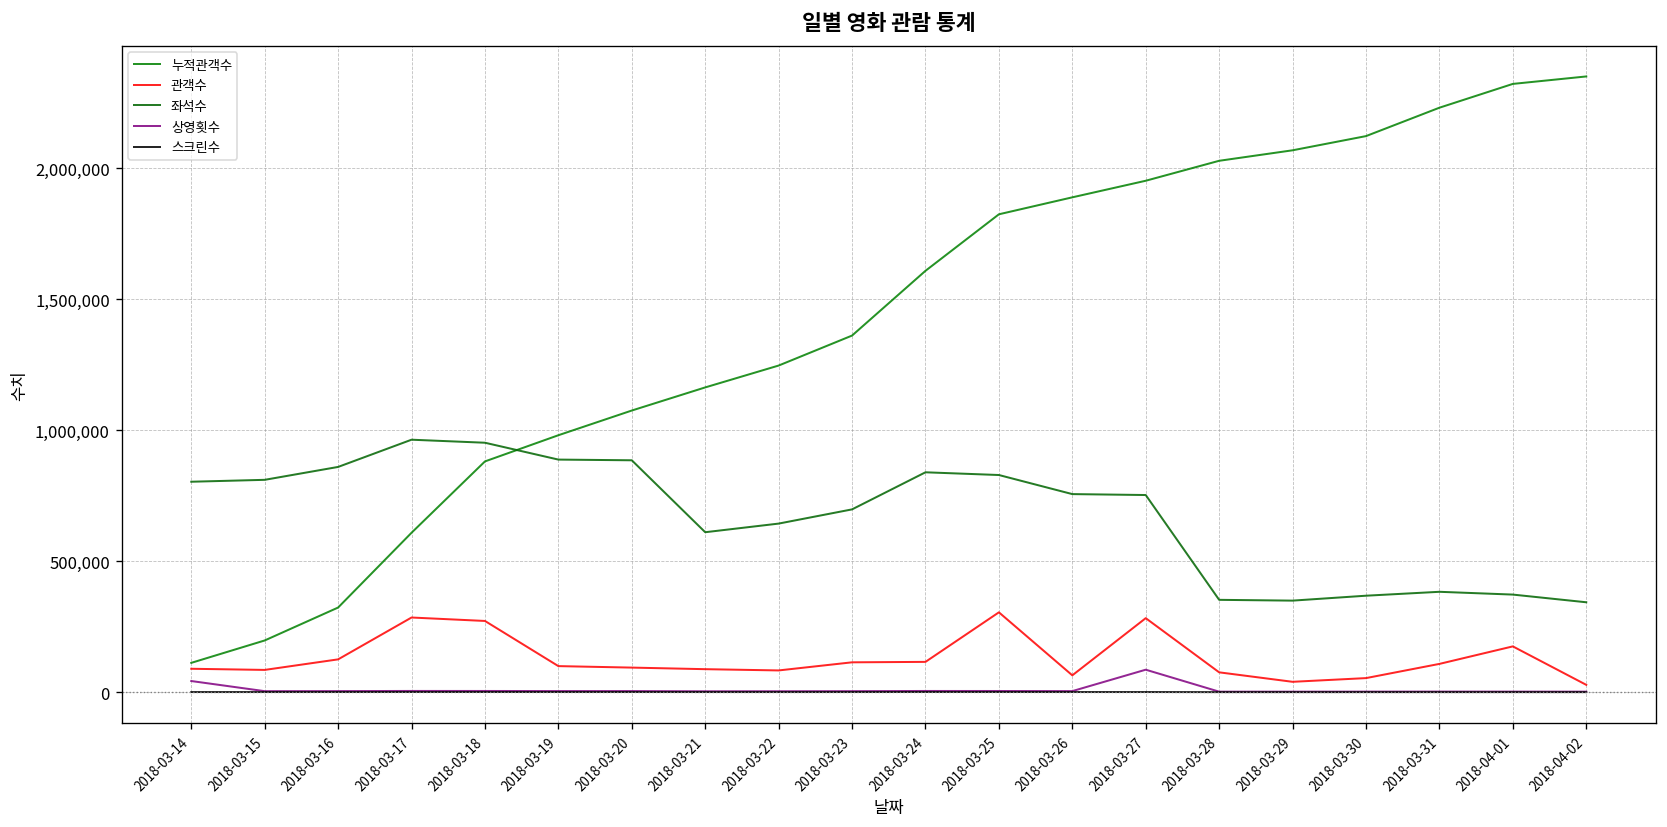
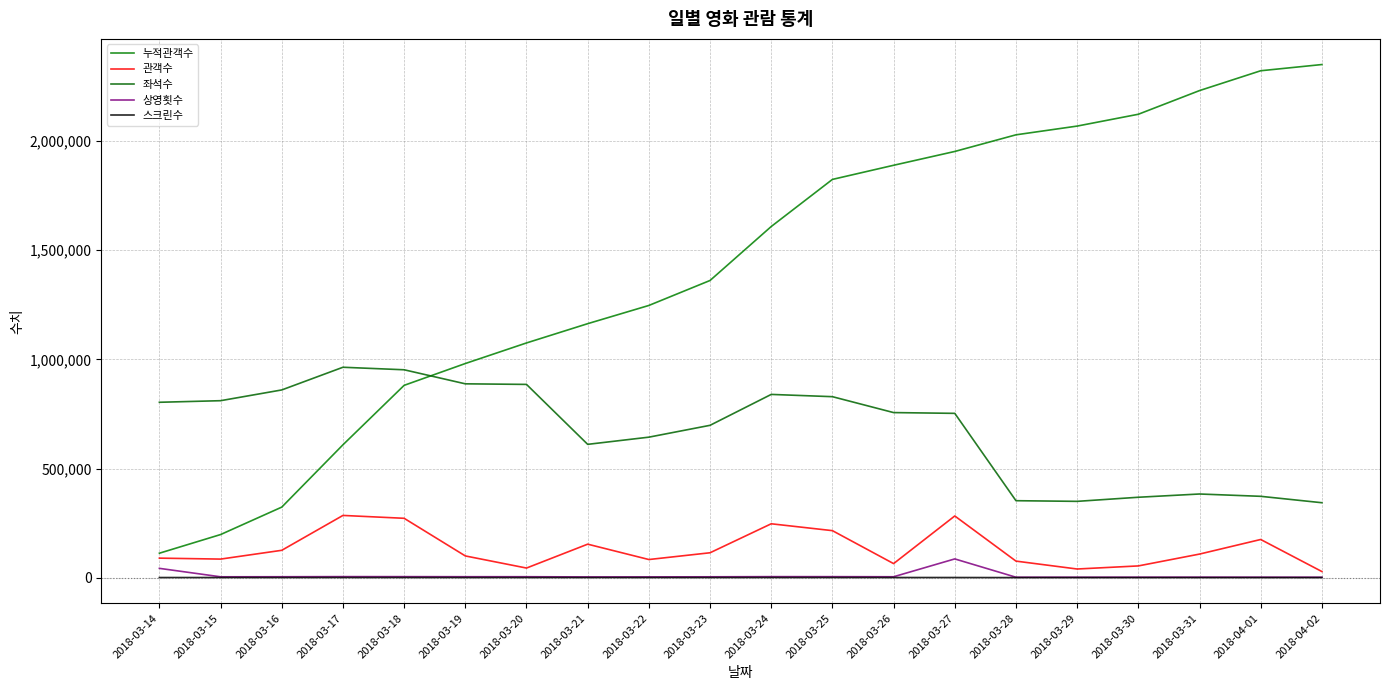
관객수, 2018-03-20: 90,000 -> 40,000
관객수, 2018-03-21: 90,000 -> 150,000
관객수, 2018-03-24: 120,000 -> 250,000
관객수, 2018-03-25: 310,000 -> 220,000
